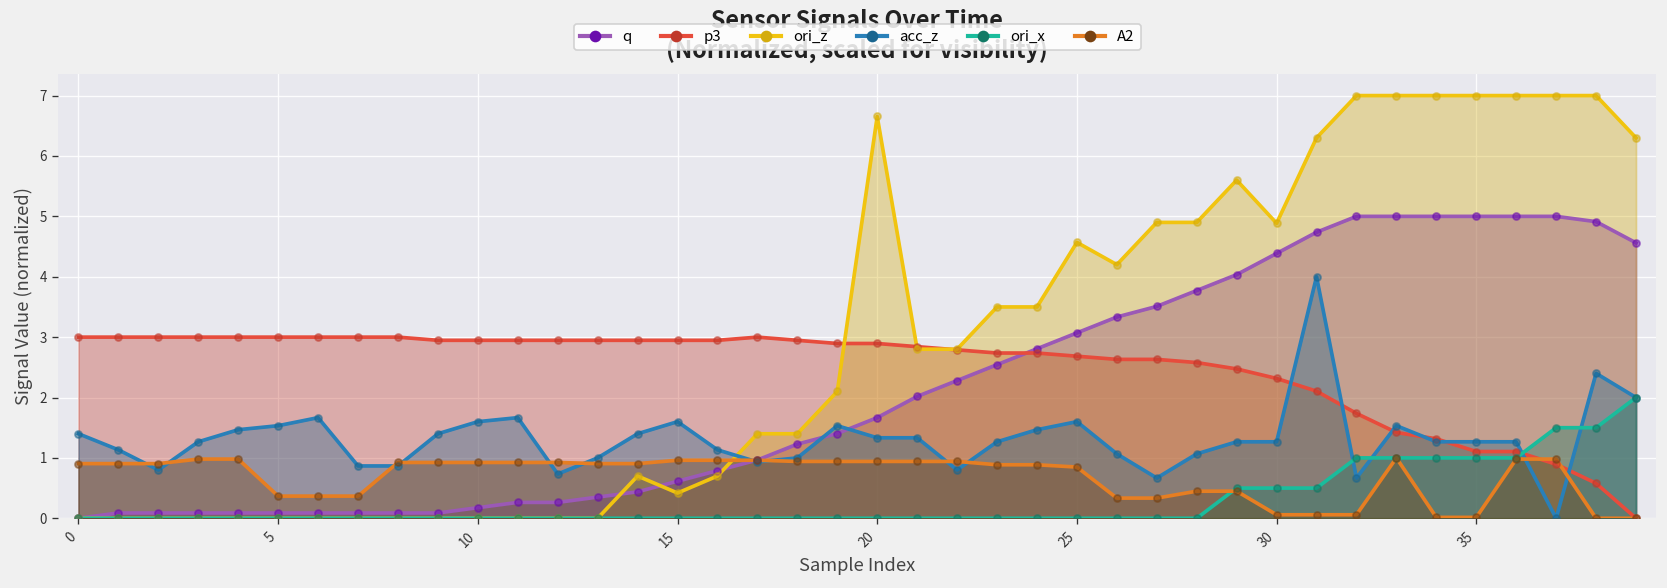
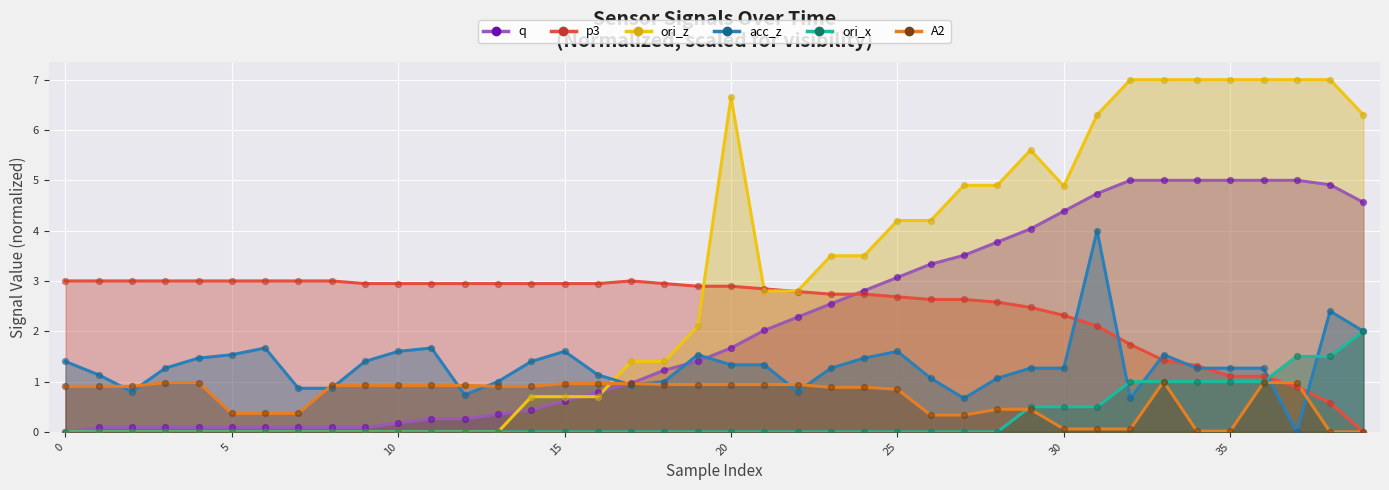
ori_z, 15: 0.4 -> 0.7
ori_z, 25: 4.6 -> 4.2
